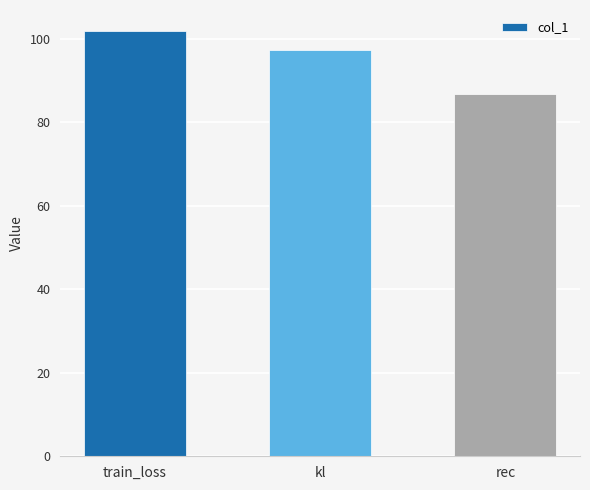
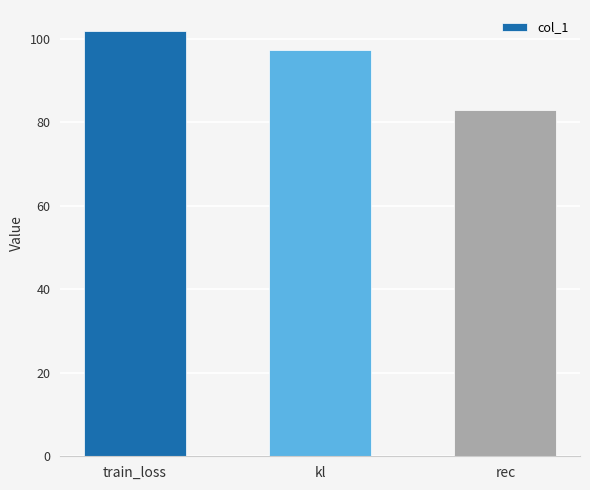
rec: 87 -> 83
